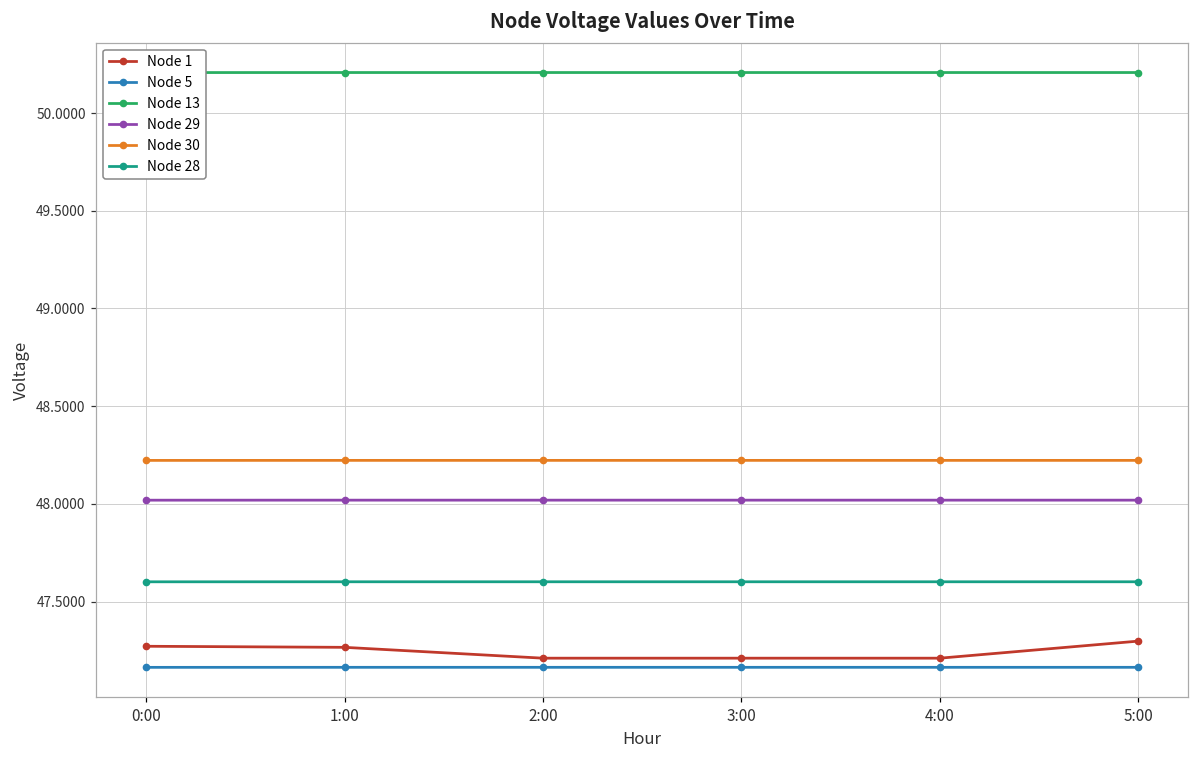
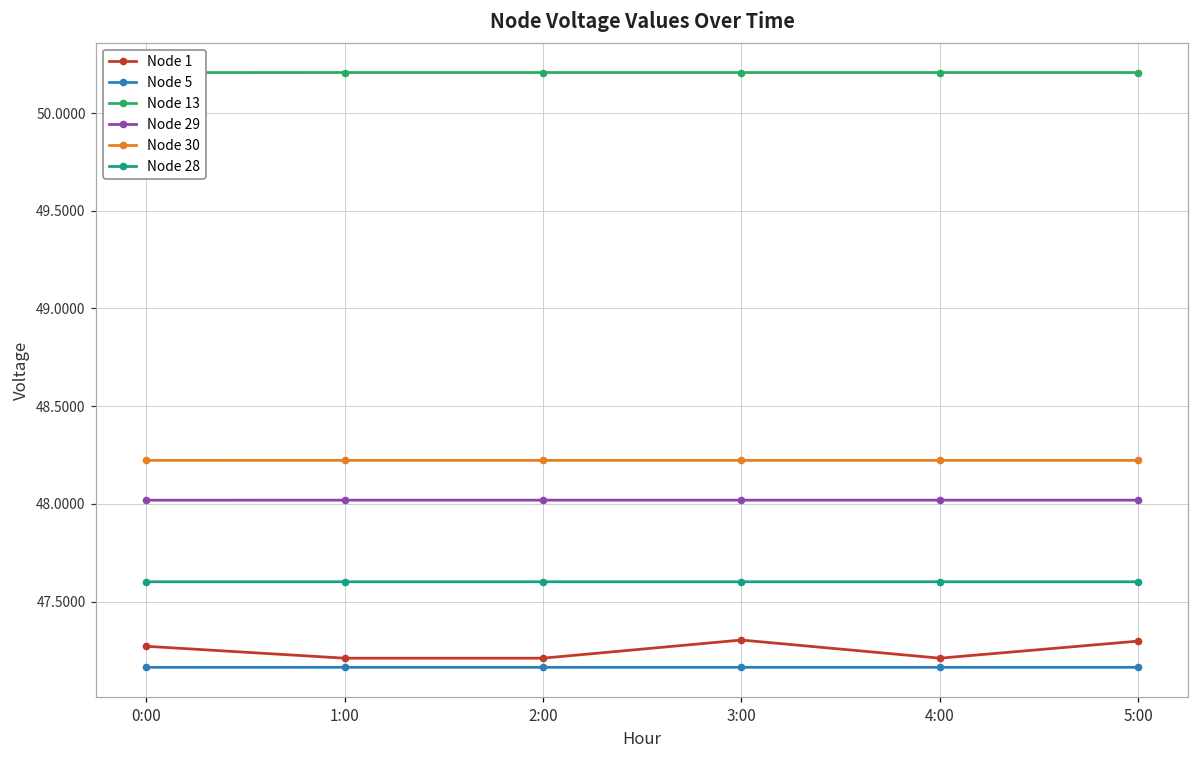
Node 1, 1:00: 47.27 -> 47.21
Node 1, 3:00: 47.21 -> 47.30
